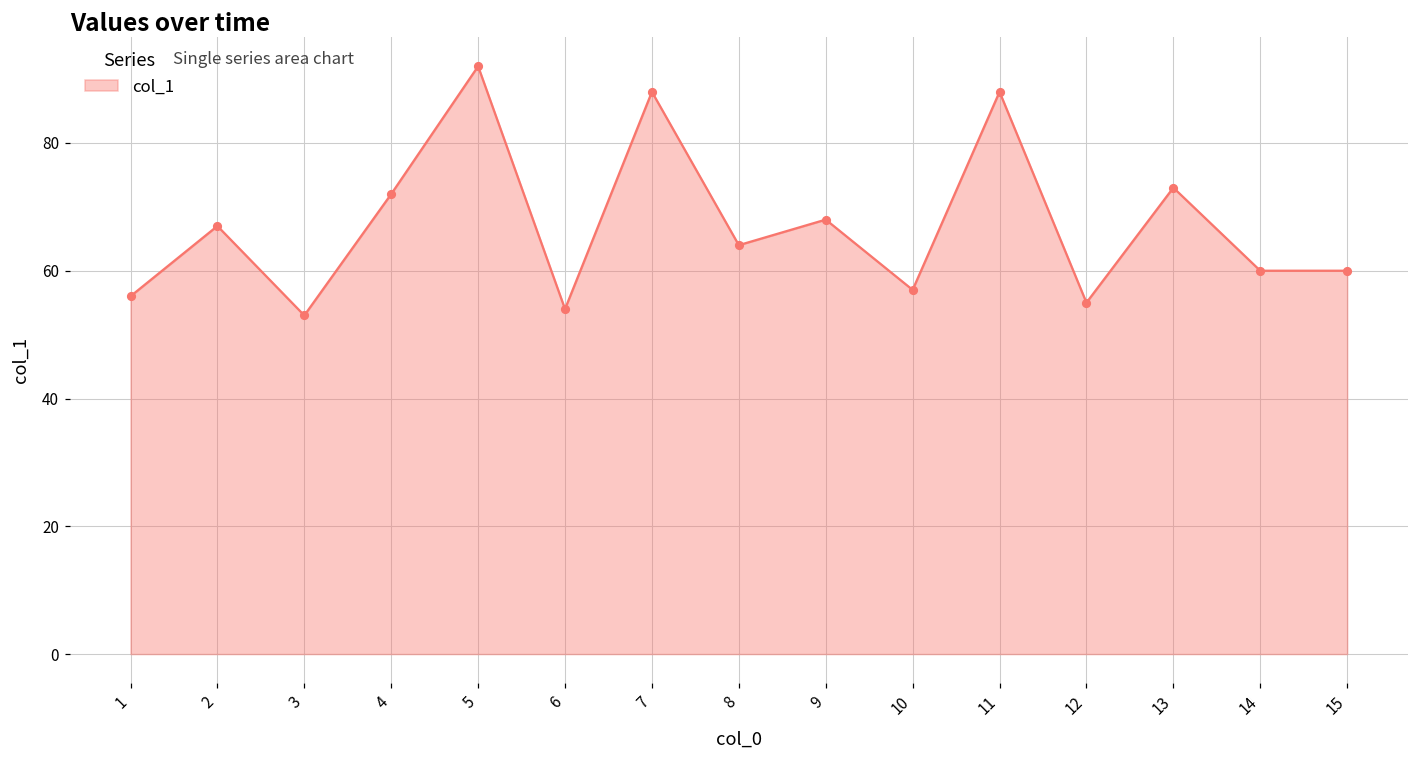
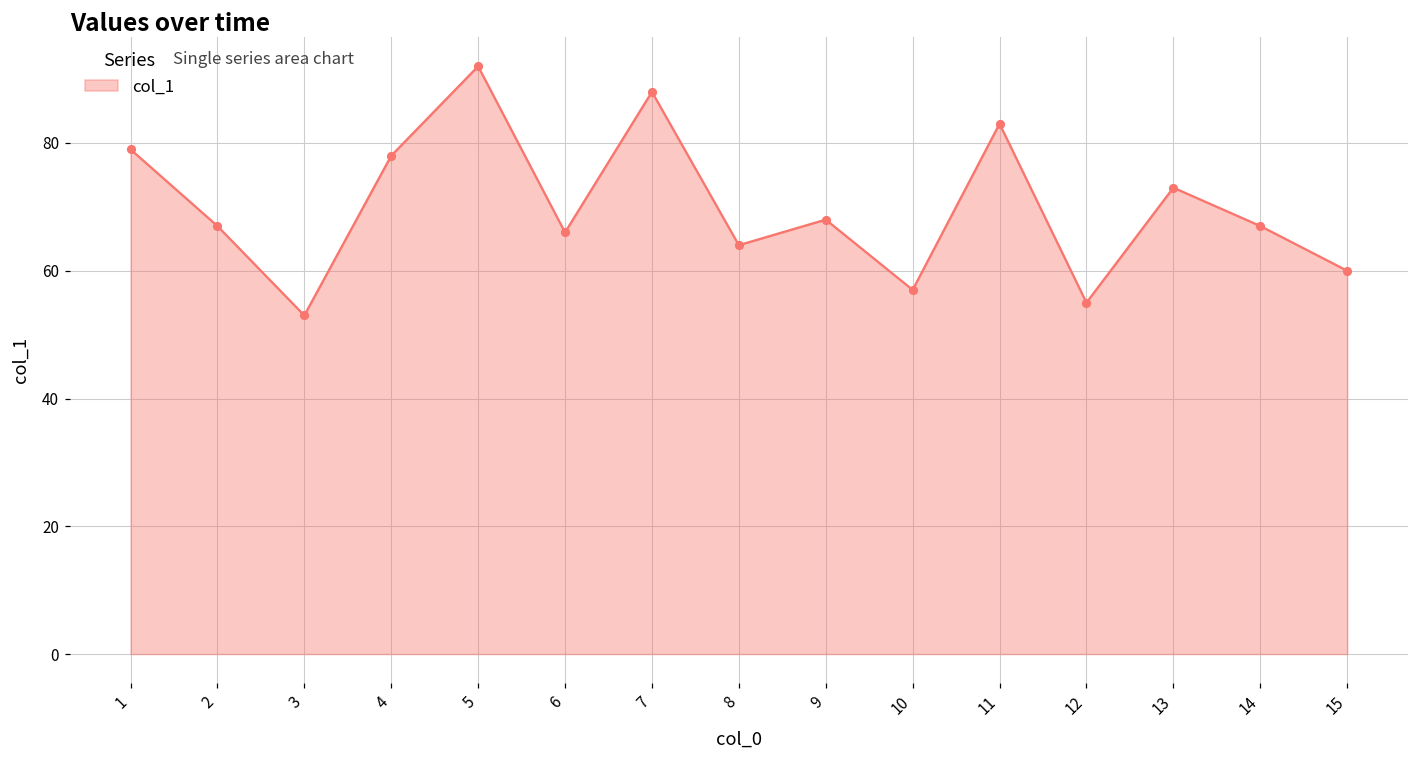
1: 56 -> 79
4: 72 -> 78
6: 54 -> 66
11: 88 -> 83
14: 60 -> 67
